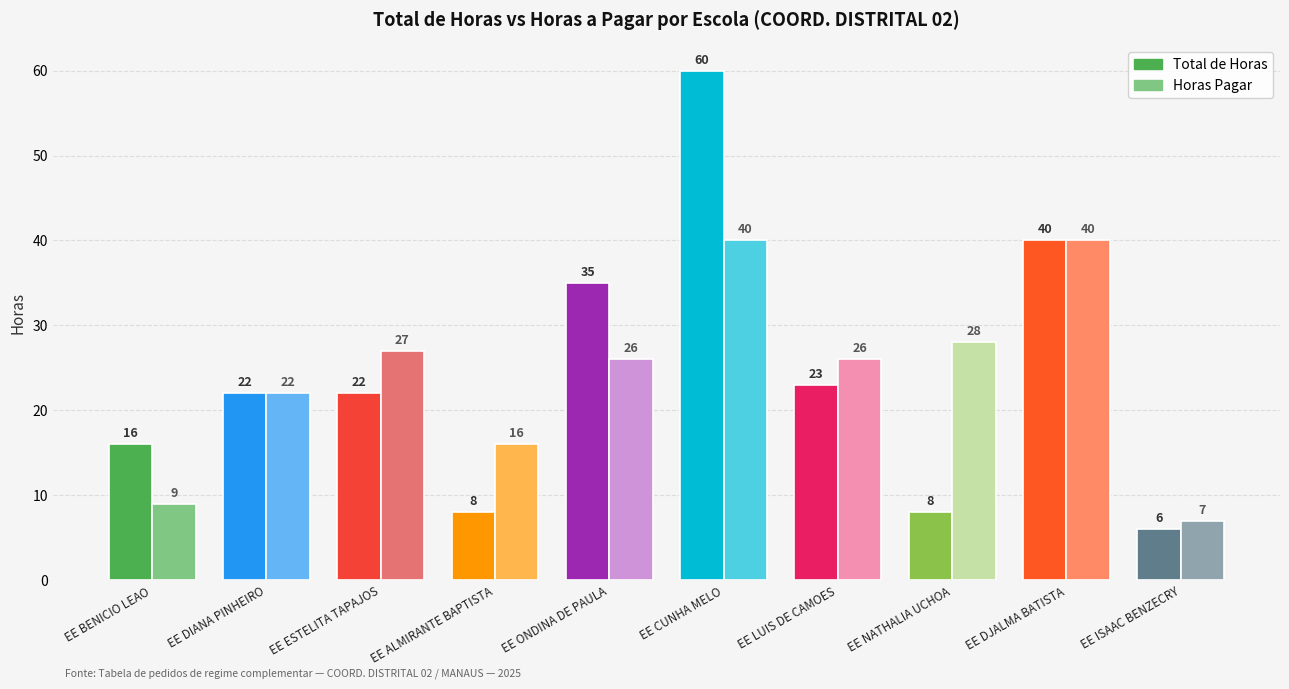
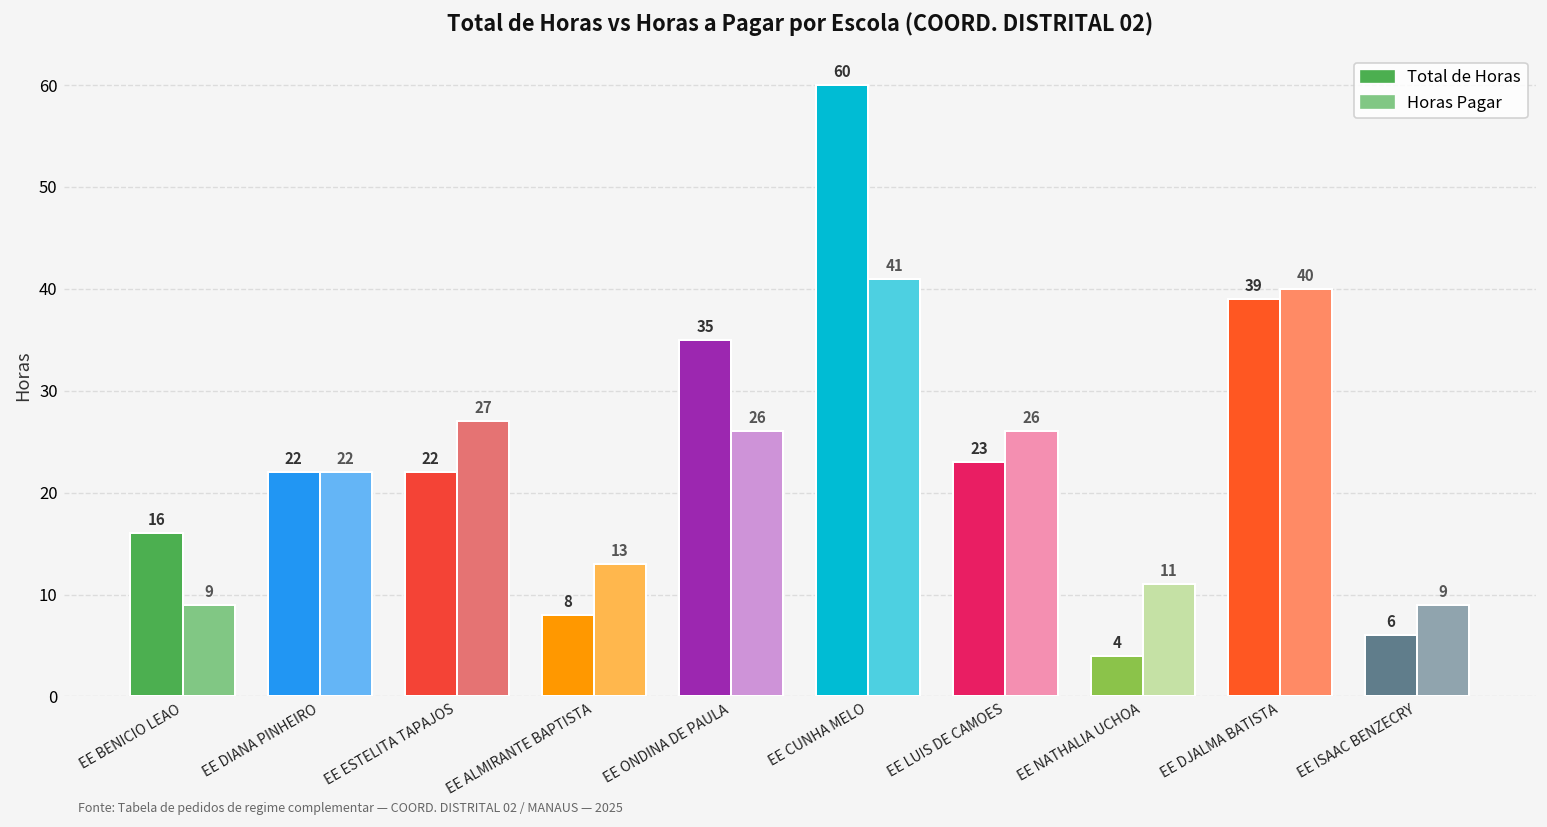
Horas Pagar, EE ALMIRANTE BAPTISTA: 16 -> 13
Horas Pagar, EE CUNHA MELO: 40 -> 41
Total de Horas, EE NATHALIA UCHOA: 8 -> 4
Horas Pagar, EE NATHALIA UCHOA: 28 -> 11
Total de Horas, EE DJALMA BATISTA: 40 -> 39
Horas Pagar, EE ISAAC BENZECRY: 7 -> 9
